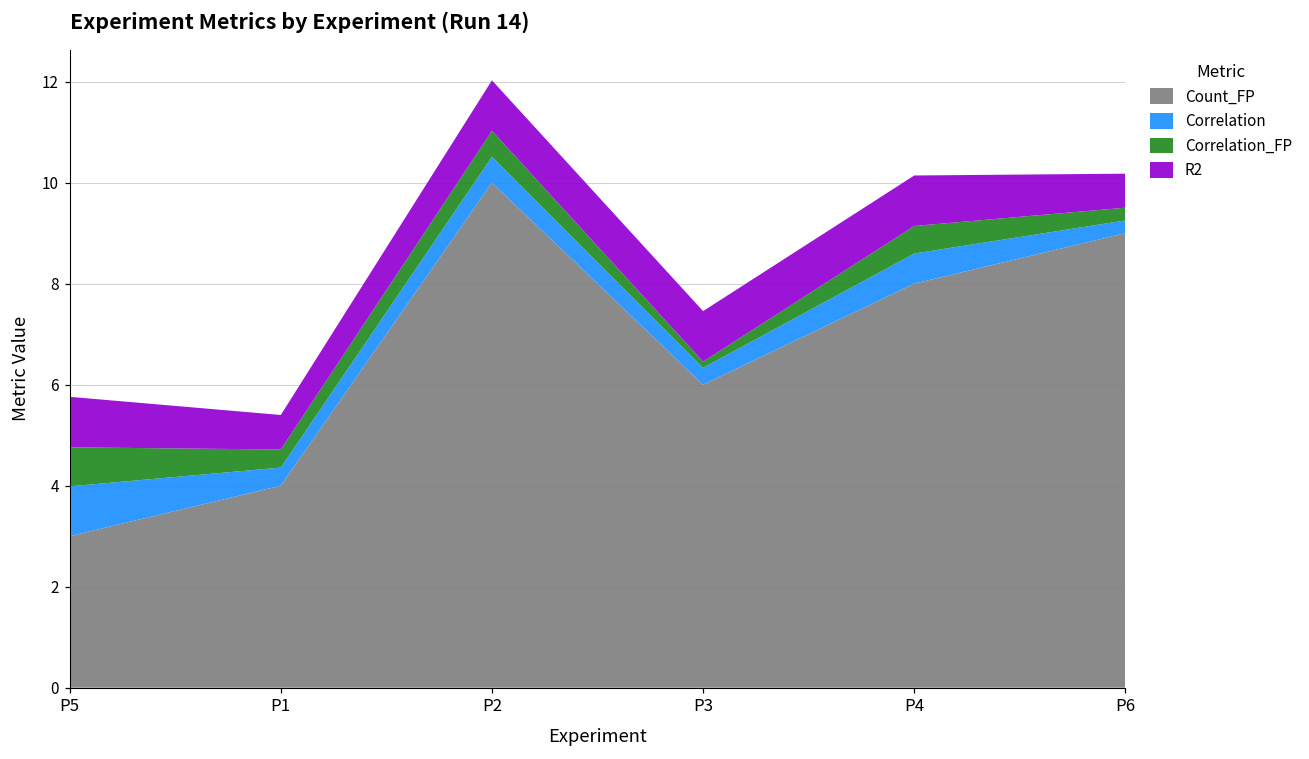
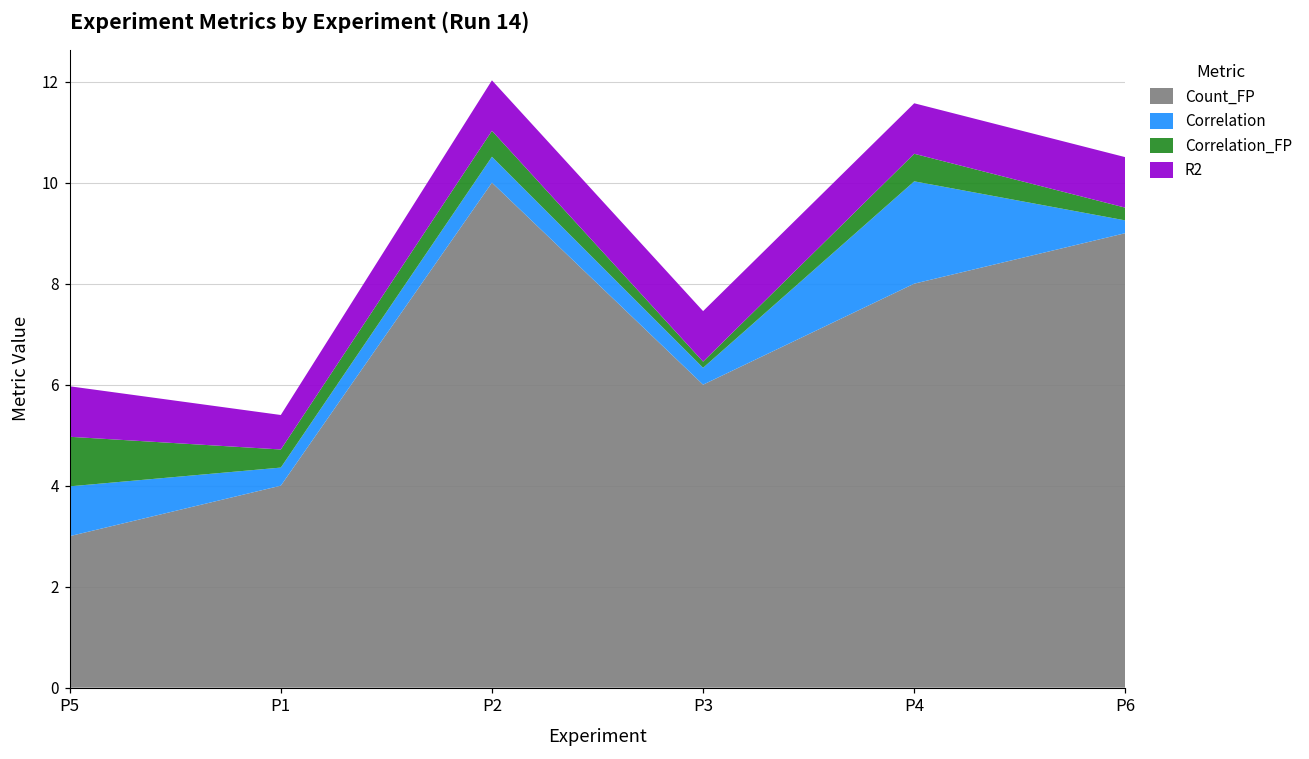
Correlation_FP, P5: 0.8 -> 1.0
Correlation, P4: 0.6 -> 2.0
R2, P6: 0.7 -> 1.0
